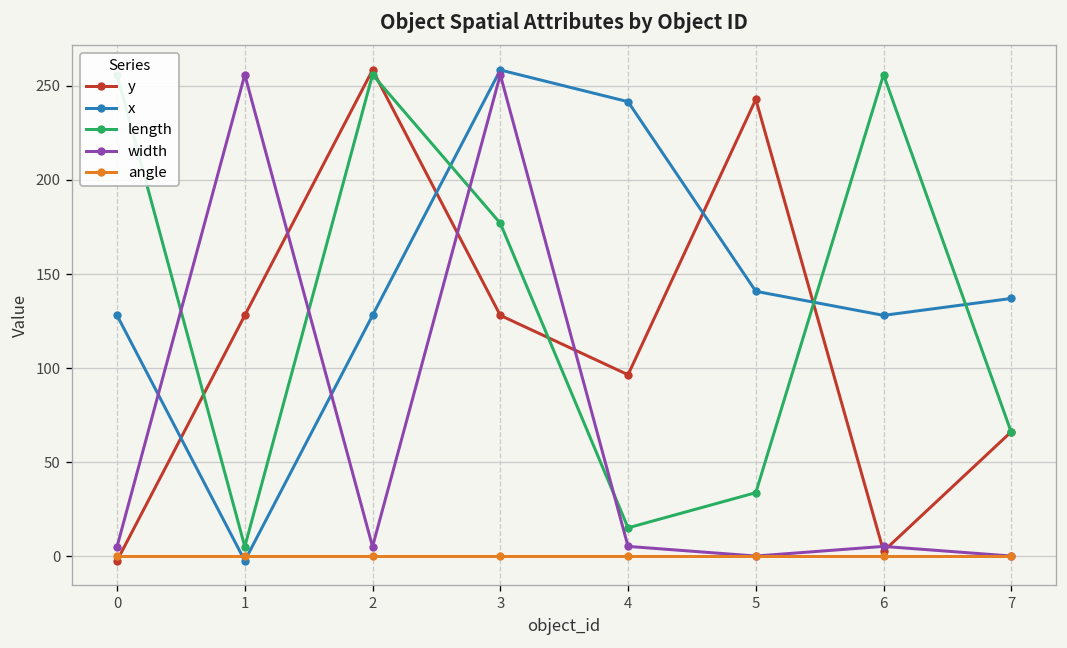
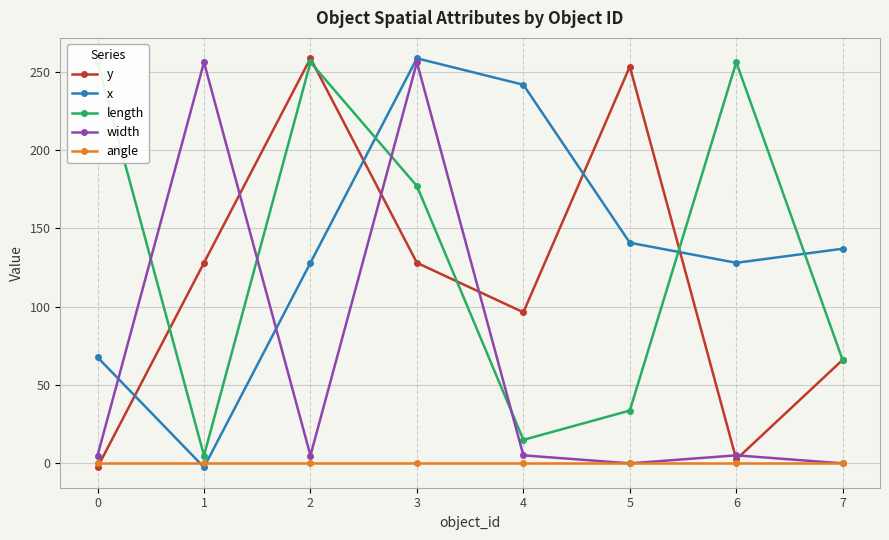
x, 0: 128 -> 68
y, 5: 243 -> 253
